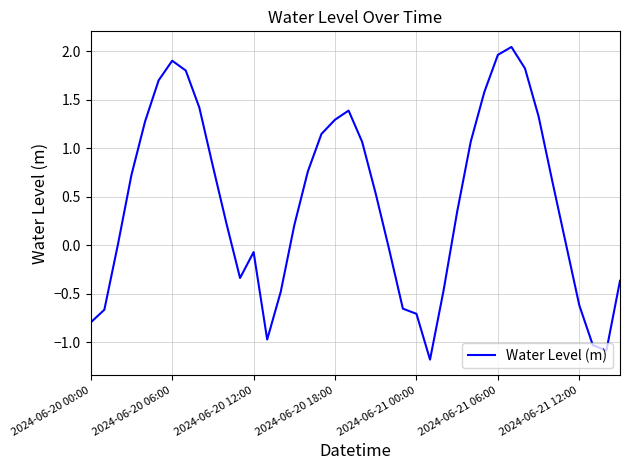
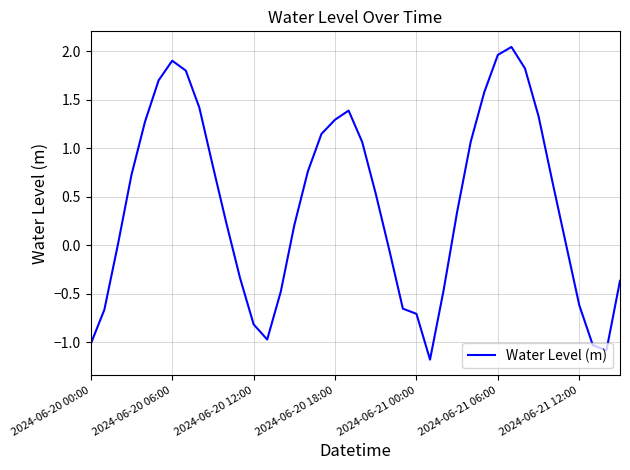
2024-06-20 00:00: -0.8 -> -1.0
2024-06-20 12:00: -0.1 -> -0.8
